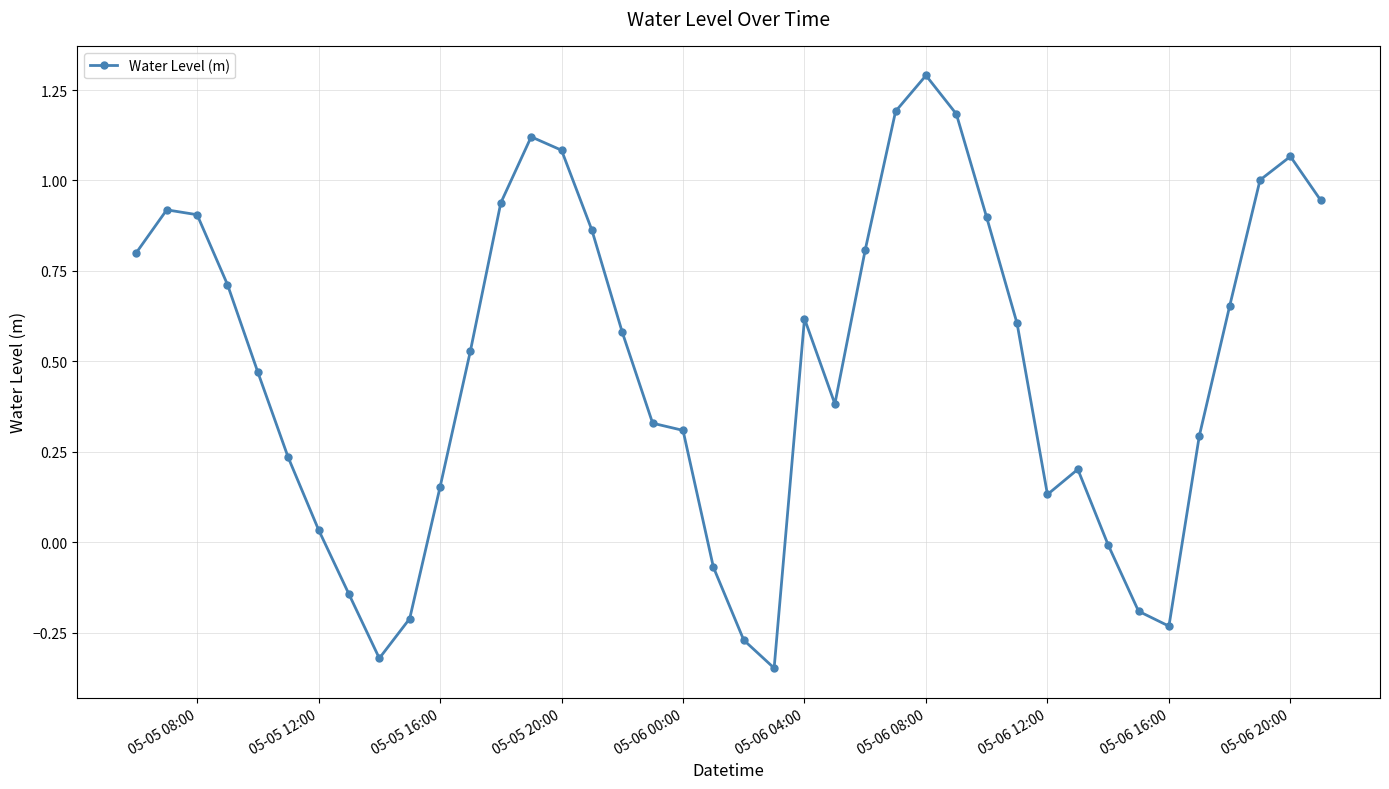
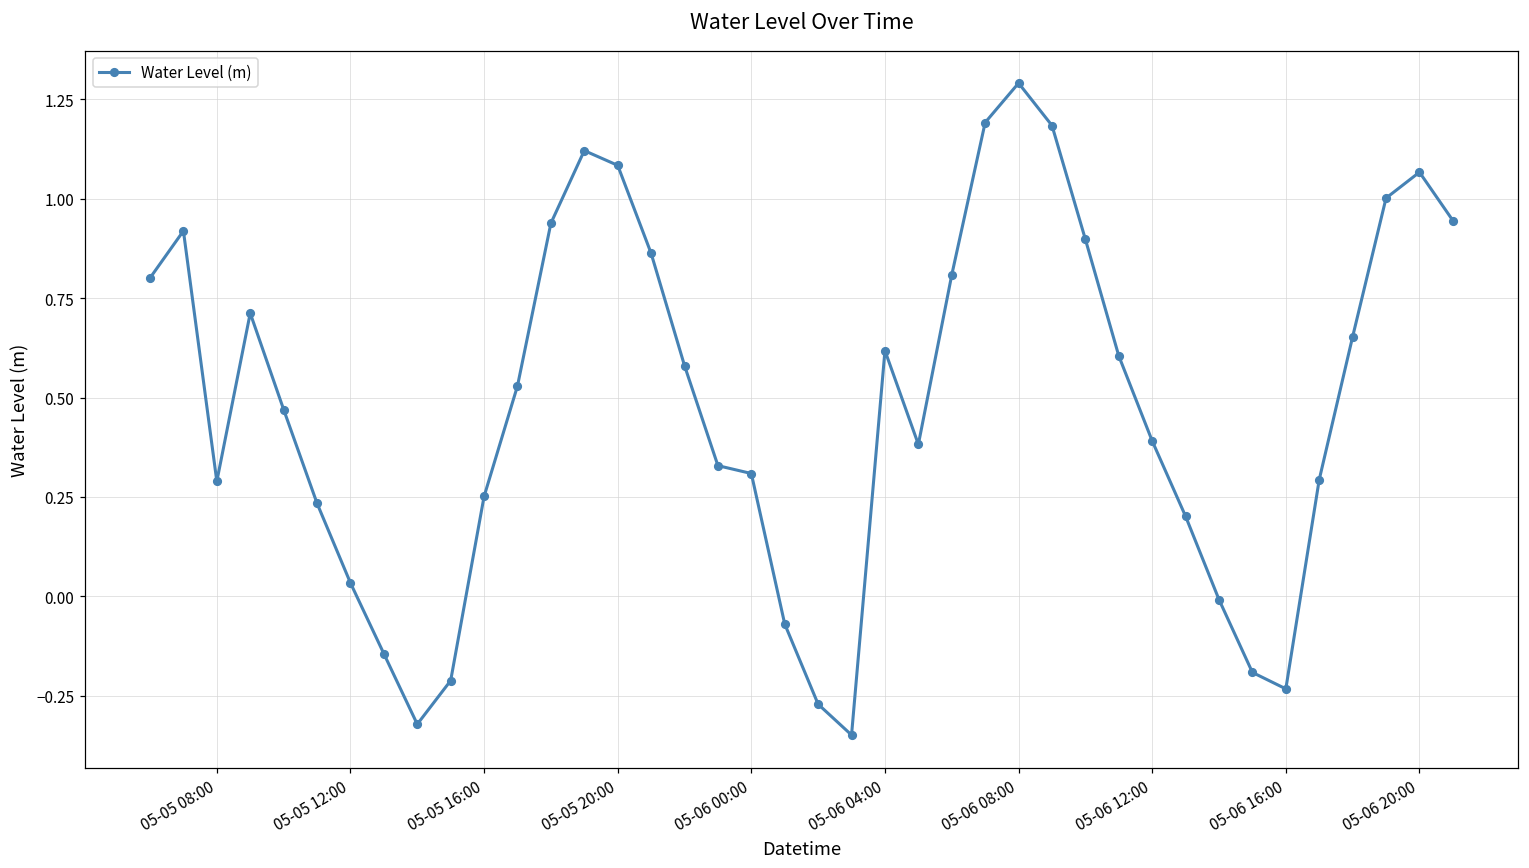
05-05 08:00: 0.91 -> 0.29
05-05 16:00: 0.15 -> 0.25
05-06 12:00: 0.13 -> 0.39
